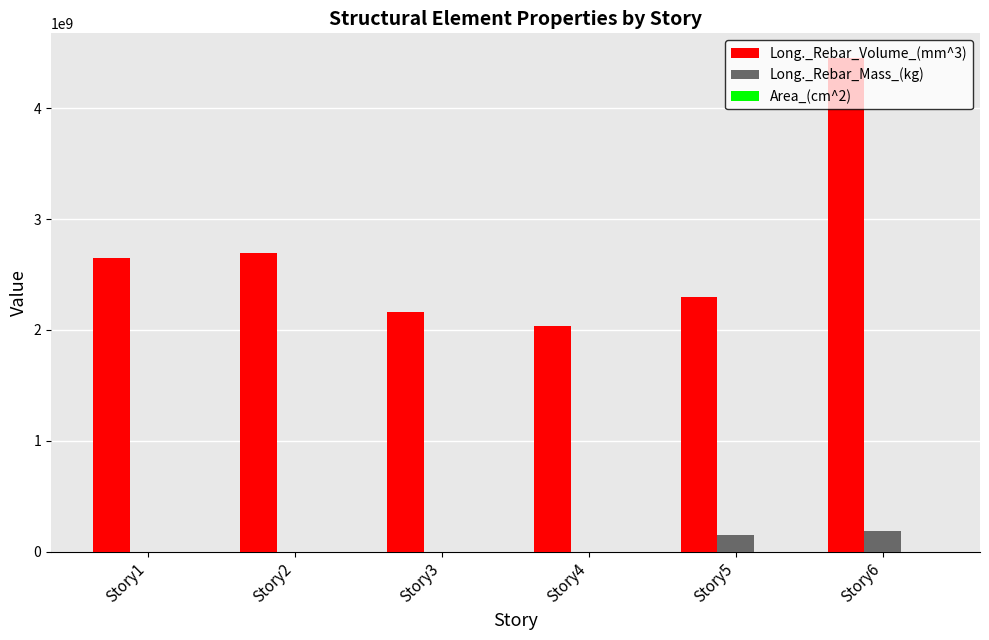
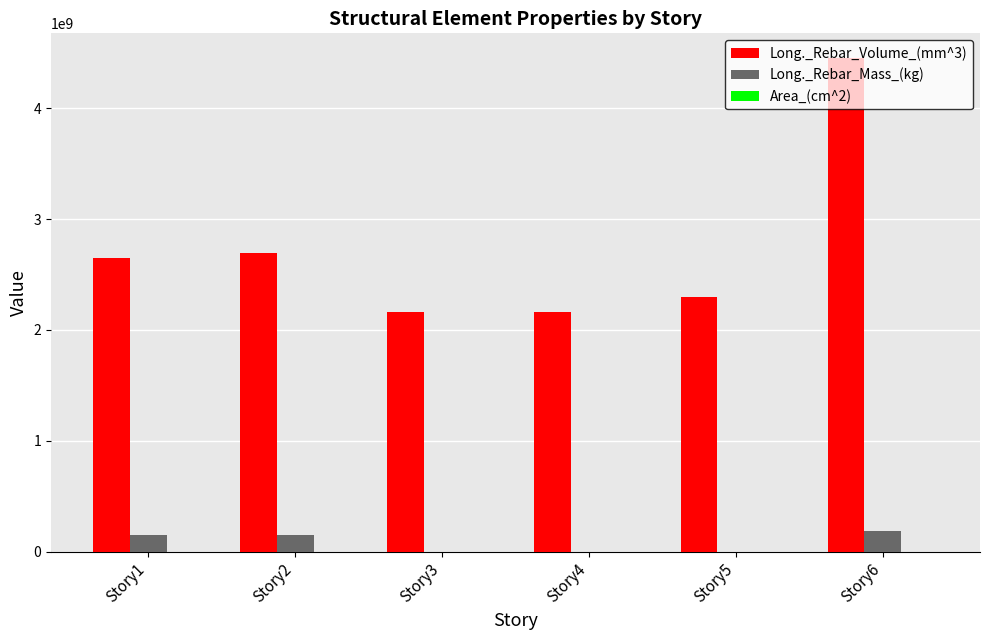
Long._Rebar_Mass_(kg), Story1: 0 -> 150000000
Long._Rebar_Mass_(kg), Story2: 0 -> 150000000
Long._Rebar_Volume_(mm^3), Story4: 2040000000 -> 2160000000
Long._Rebar_Mass_(kg), Story5: 150000000 -> 0
